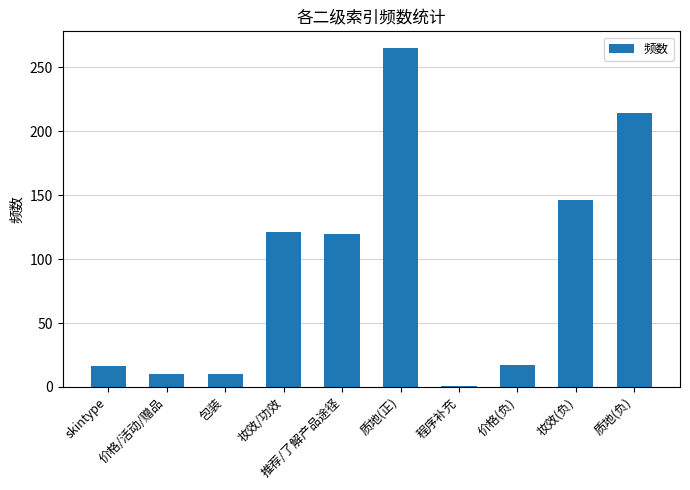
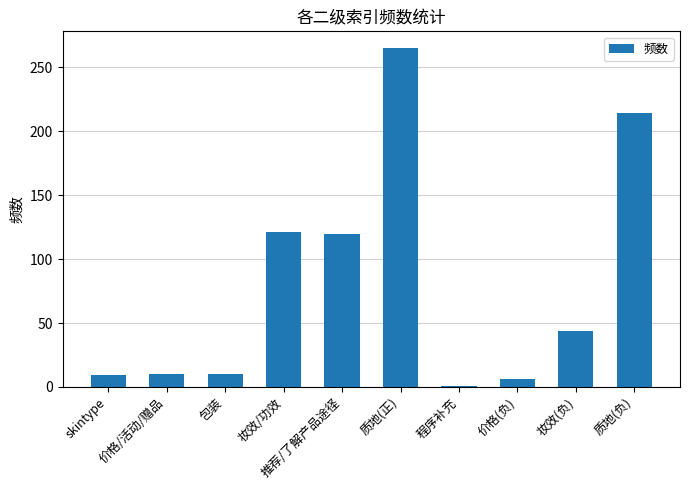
skintype: 16 -> 9
价格(负): 17 -> 6
妆效(负): 146 -> 44
